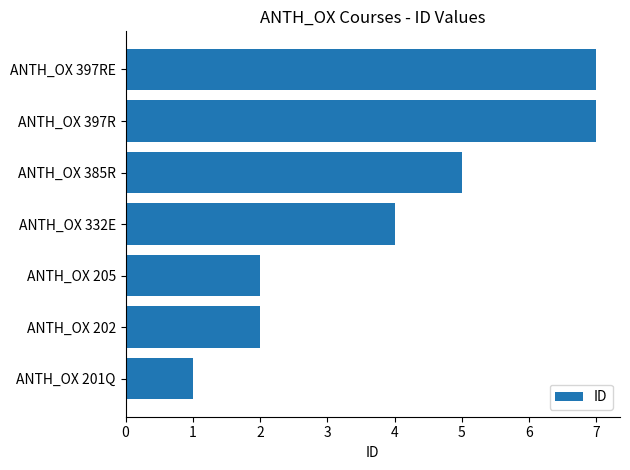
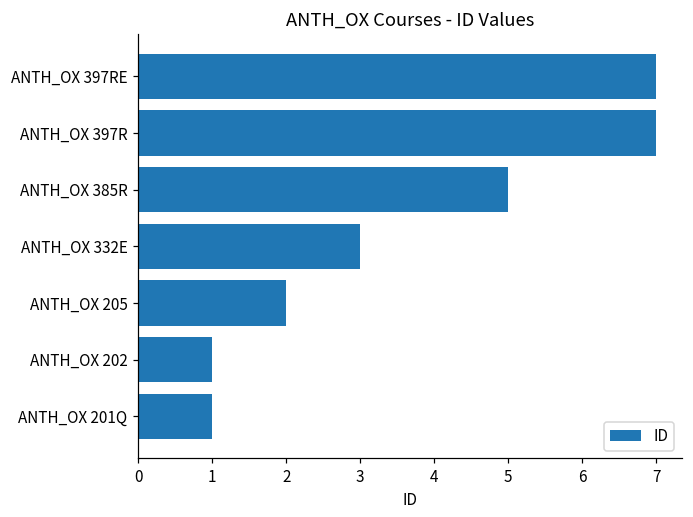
ANTH_OX 332E: 4 -> 3
ANTH_OX 202: 2 -> 1
